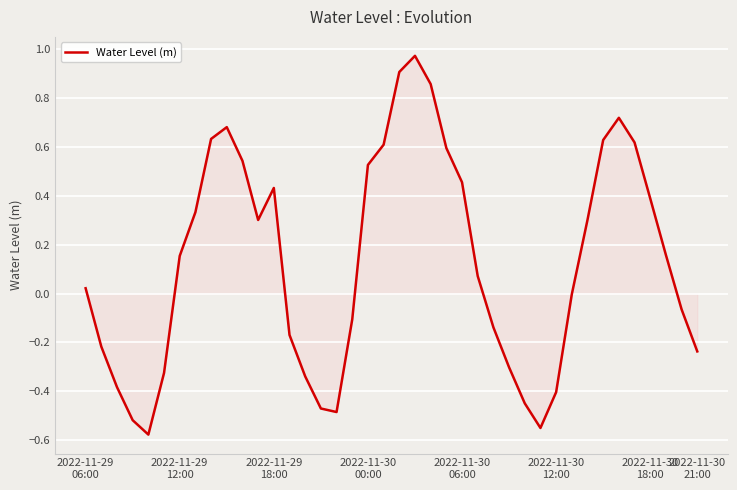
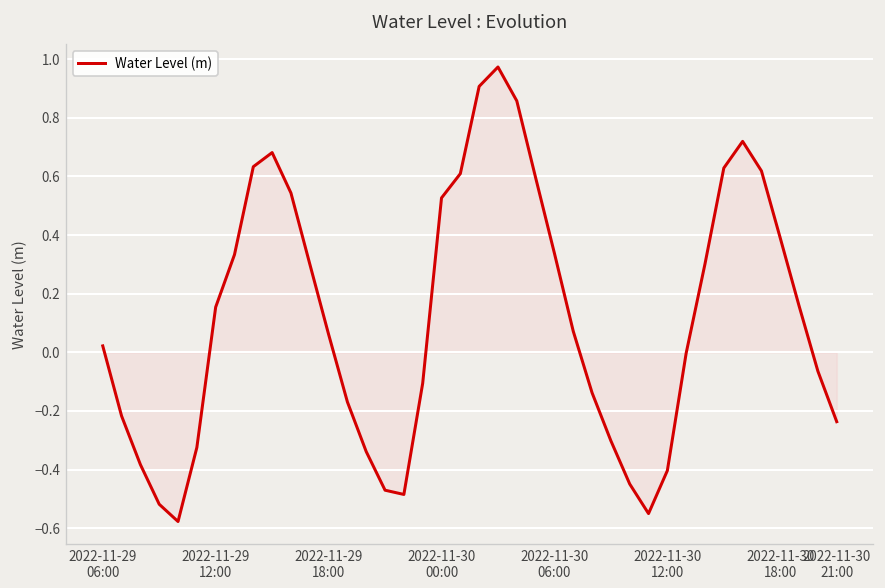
Water Level (m), 2022-11-29 18:00: 0.43 -> 0.06
Water Level (m), 2022-11-30 06:00: 0.46 -> 0.34
